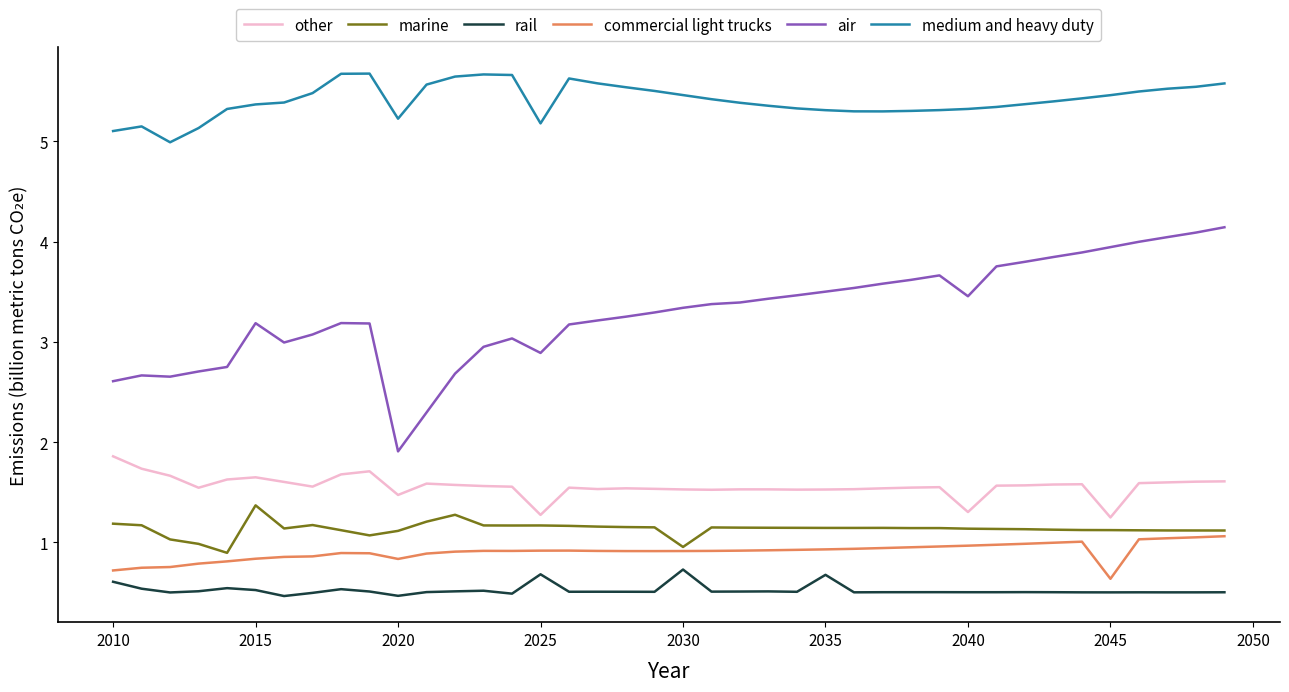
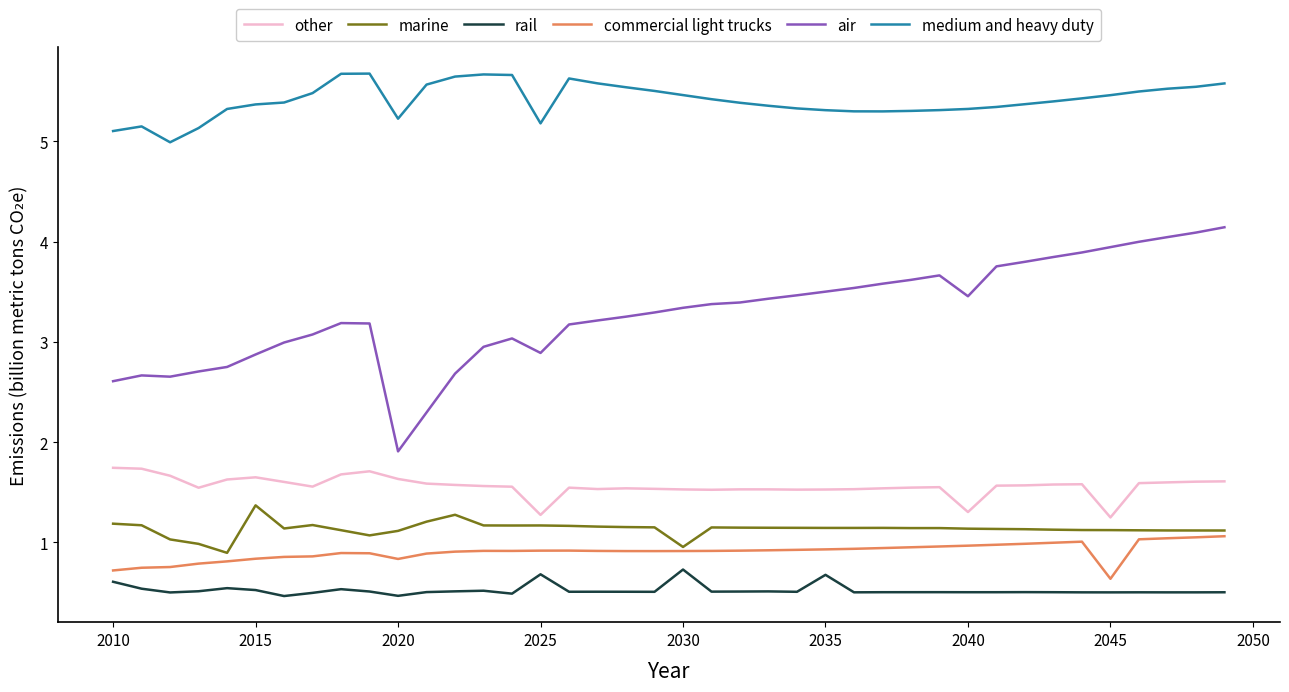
other, 2010: 1.86 -> 1.74
air, 2015: 3.19 -> 2.87
other, 2020: 1.47 -> 1.63
